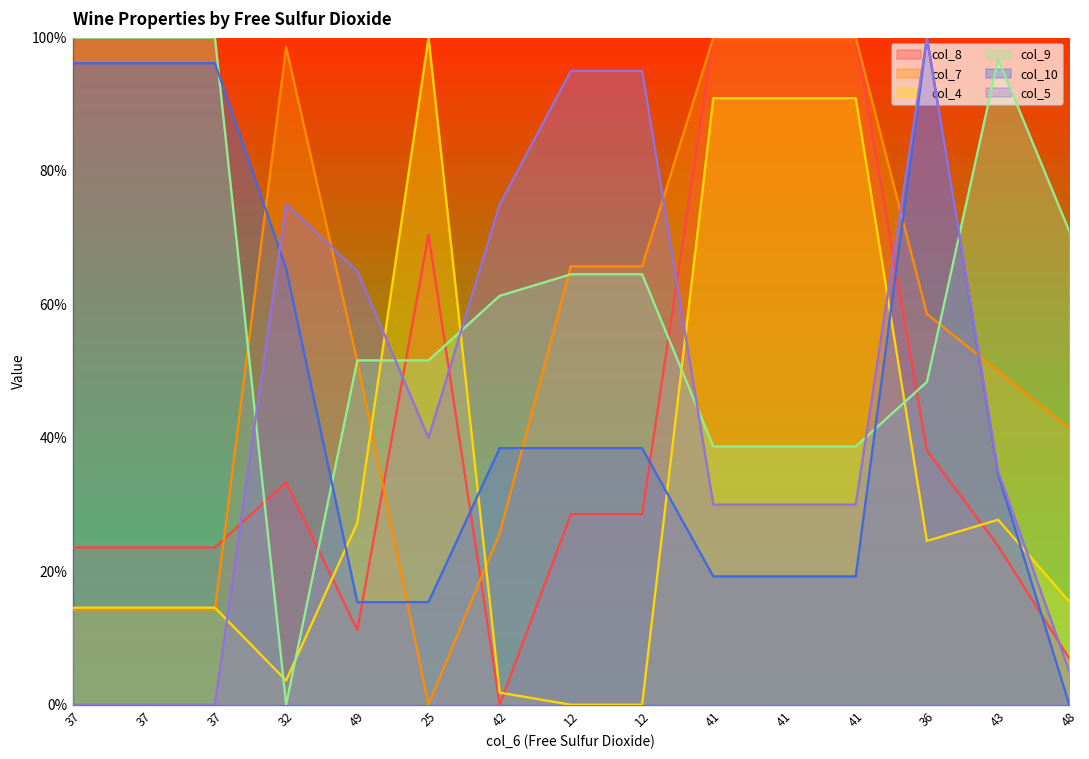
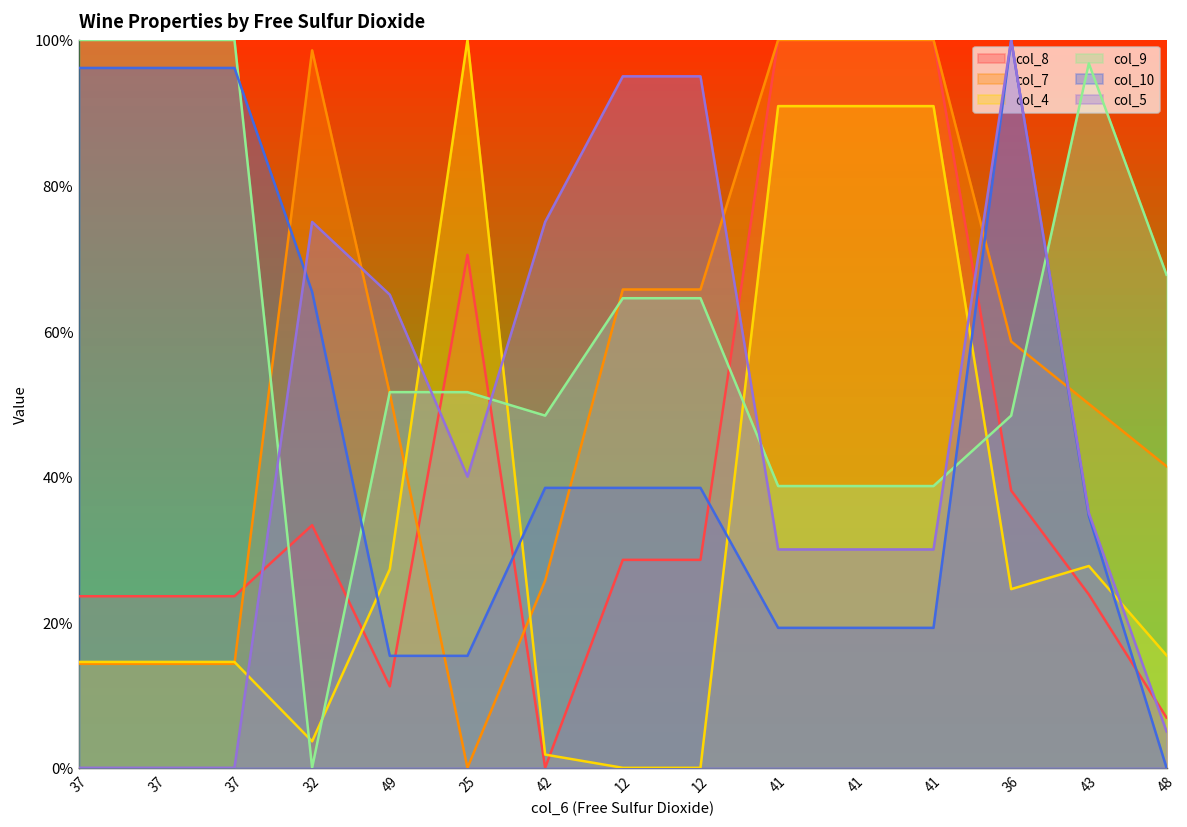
col_9, 42: 61% -> 48%
col_9, 48: 71% -> 68%
